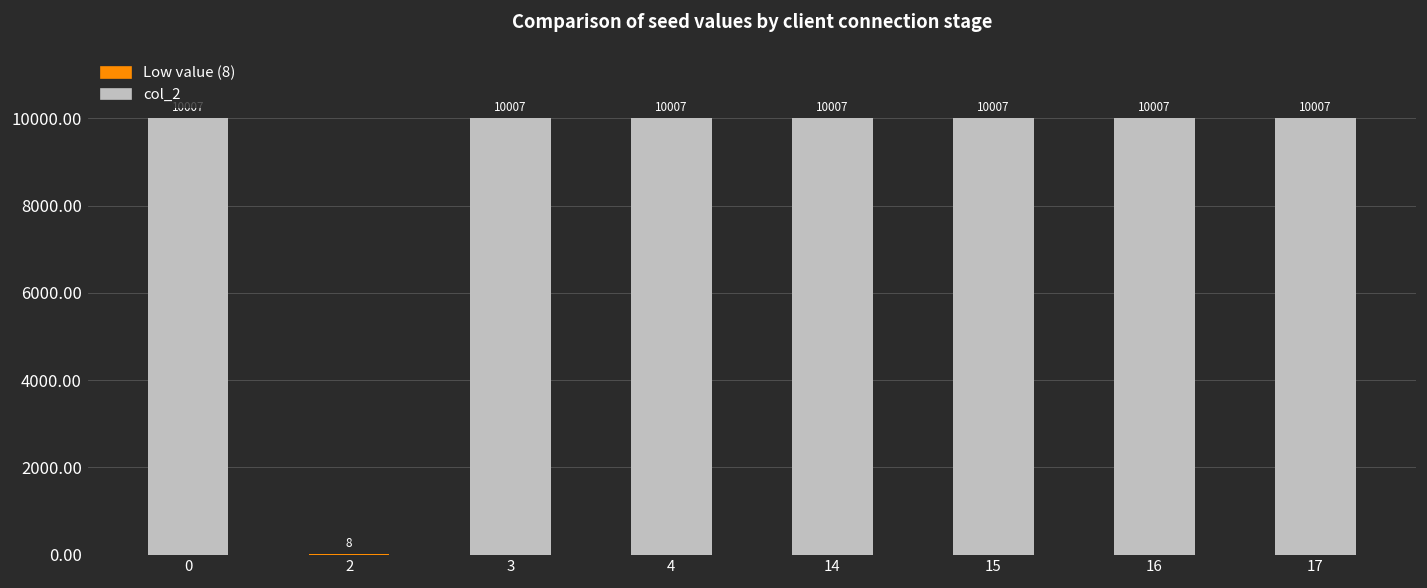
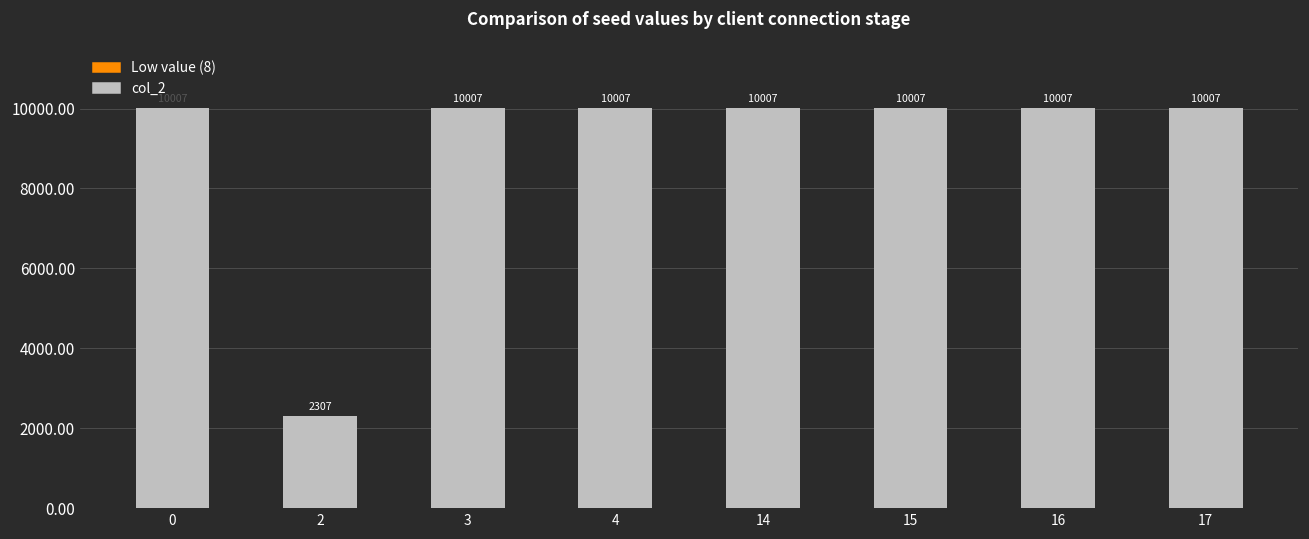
2: 8 -> 2307
